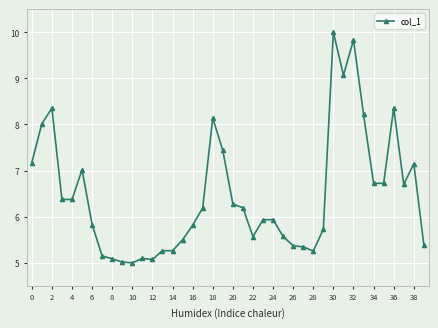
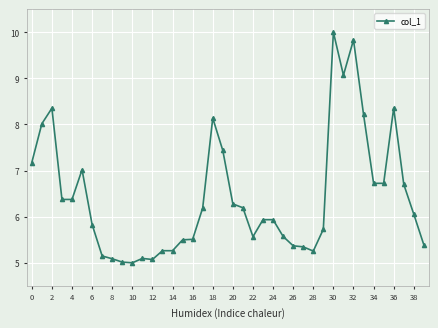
16: 5.8 -> 5.5
38: 7.1 -> 6.1
